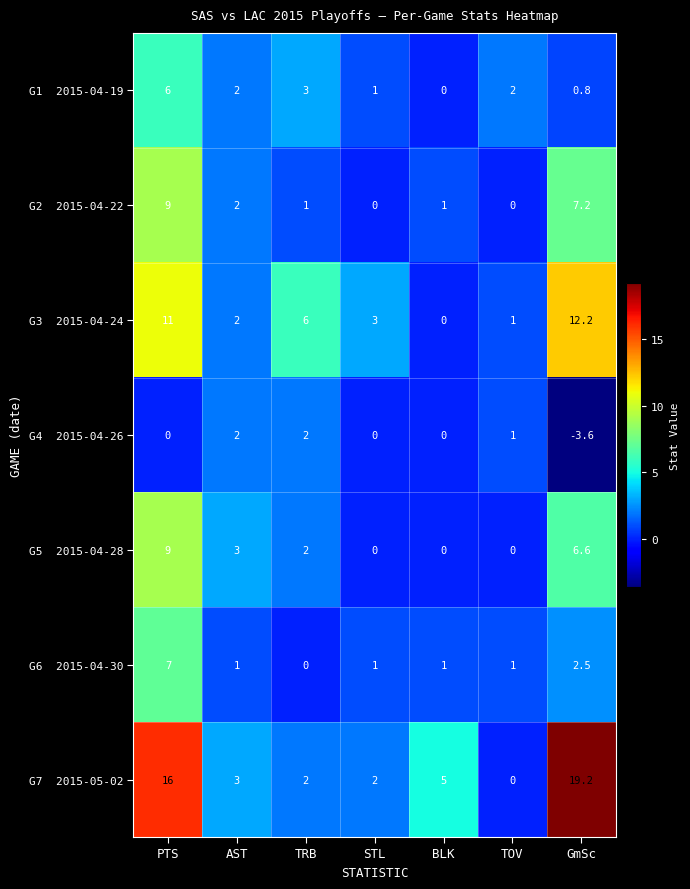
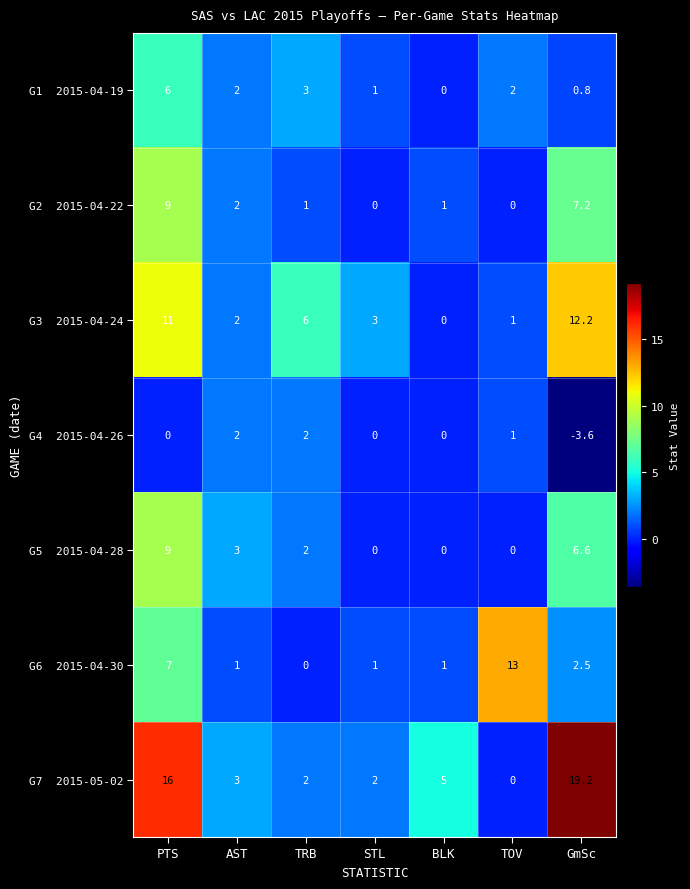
G6 2015-04-30, TOV: 1 -> 13
